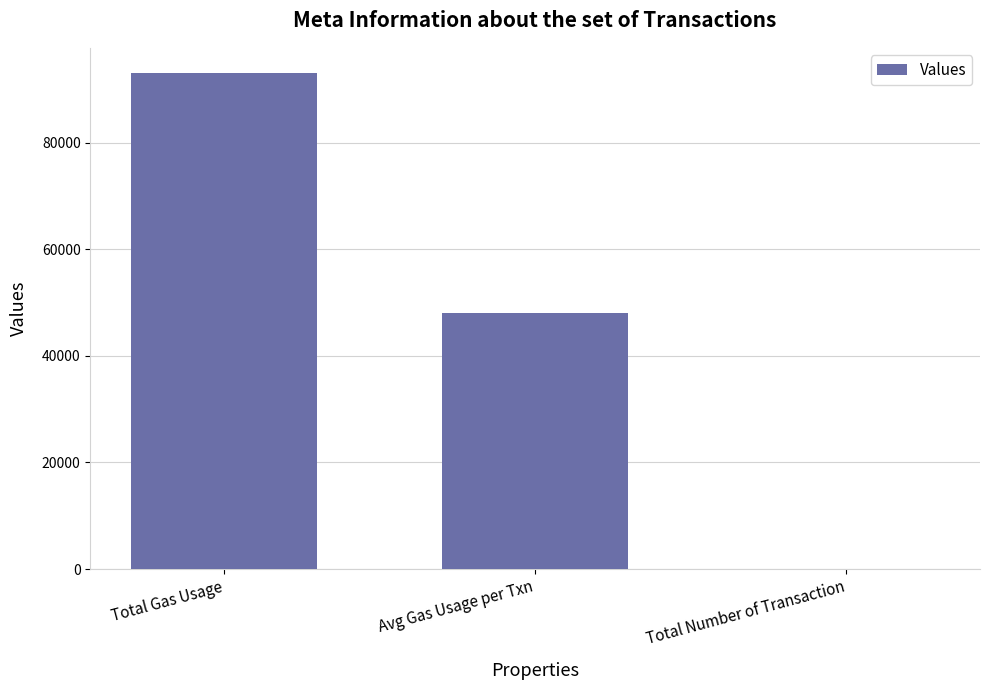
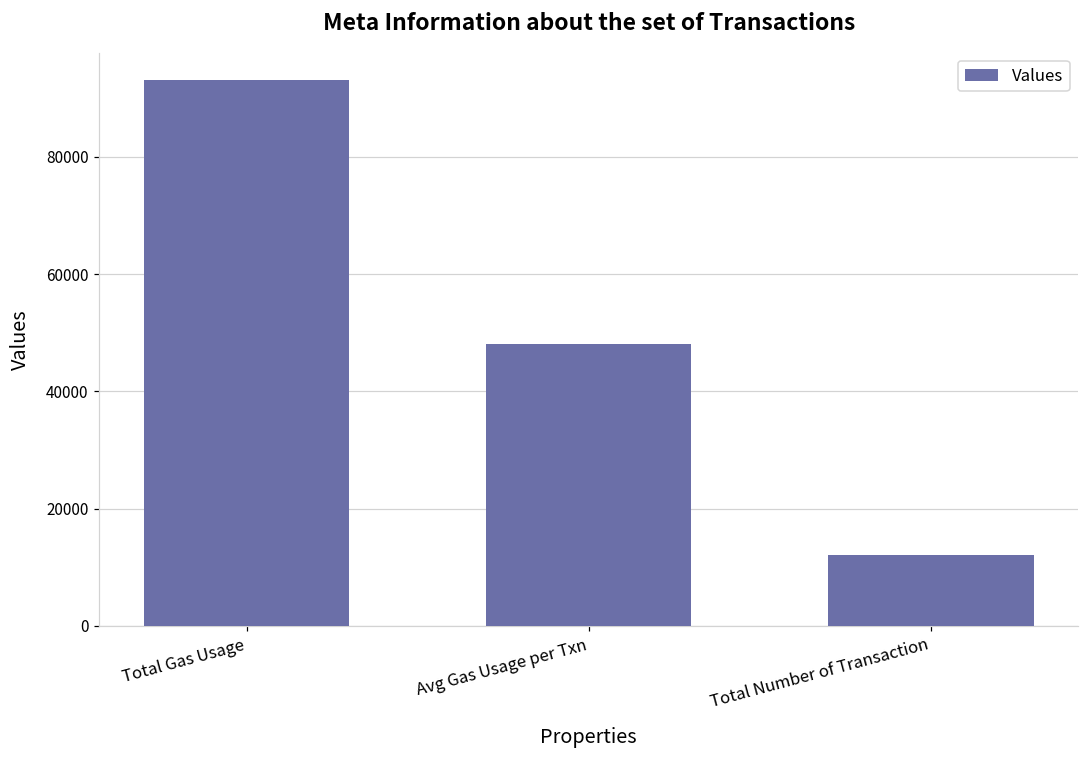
Total Number of Transaction: 0 -> 12000
